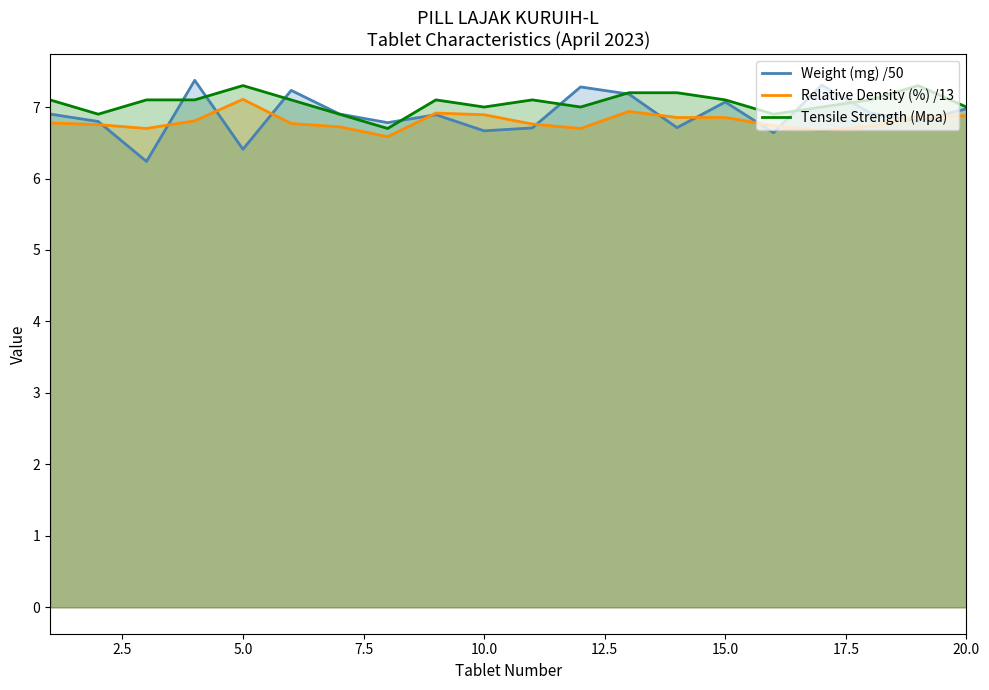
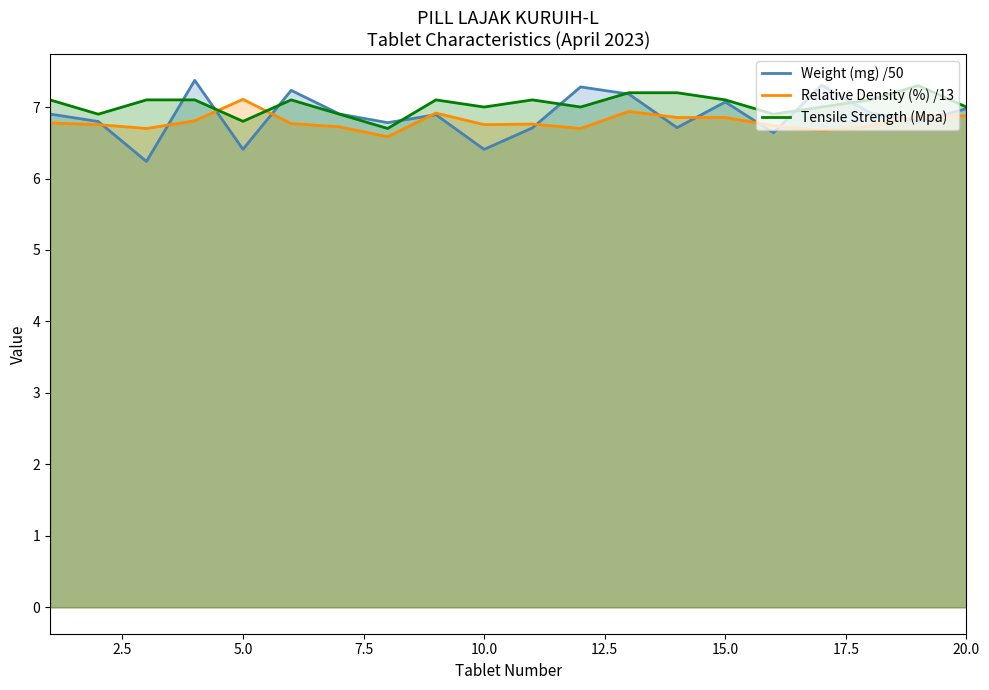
Tensile Strength (Mpa), 5.0: 7.3 -> 6.8
Weight (mg) /50, 10.0: 6.7 -> 6.4
Relative Density (%) /13, 10.0: 6.9 -> 6.8
